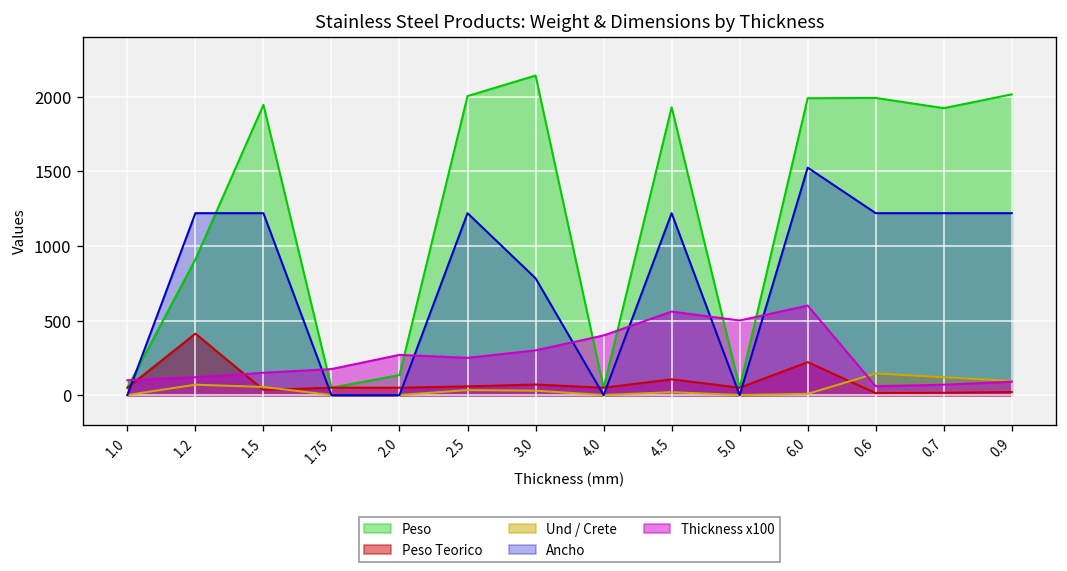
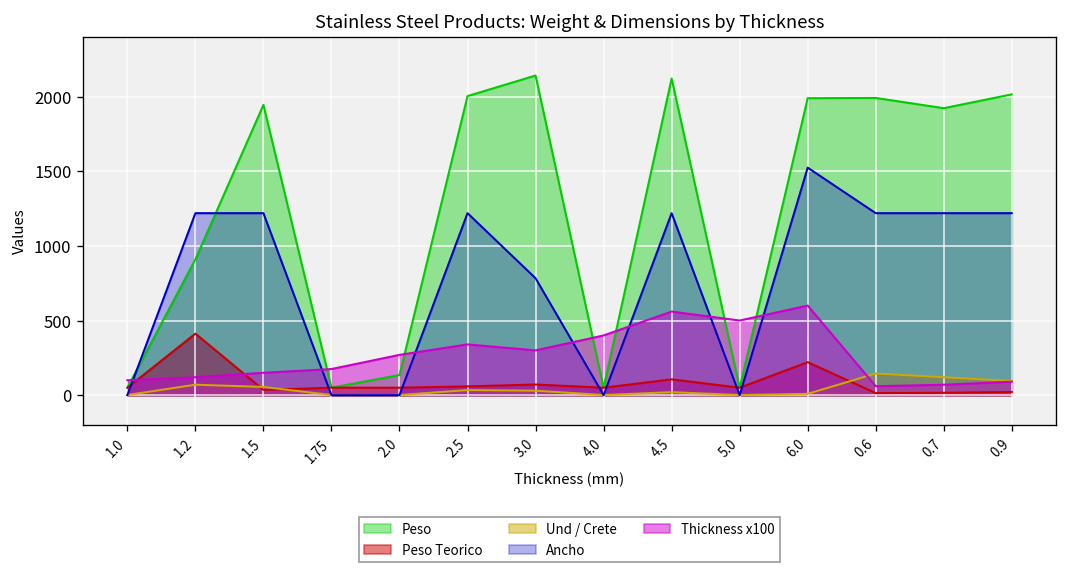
Thickness x100, 2.5: 250 -> 340
Peso, 4.5: 1930 -> 2120
